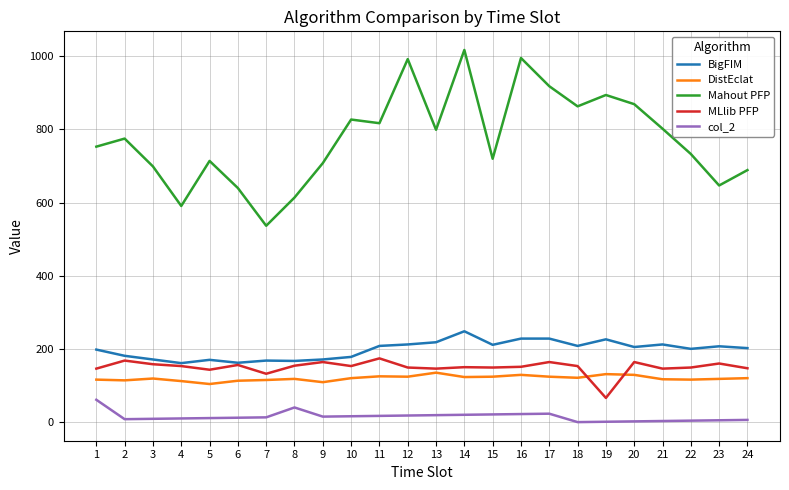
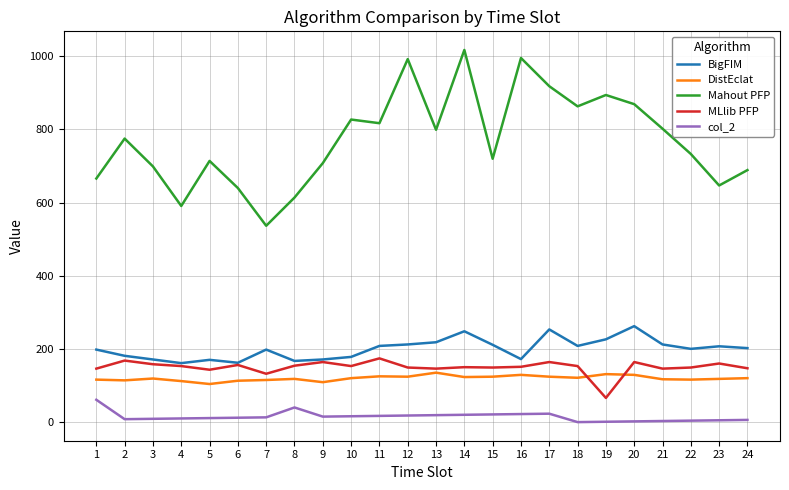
Mahout PFP, 1: 750 -> 670
BigFIM, 7: 170 -> 200
BigFIM, 16: 230 -> 170
BigFIM, 17: 230 -> 250
BigFIM, 20: 210 -> 260
